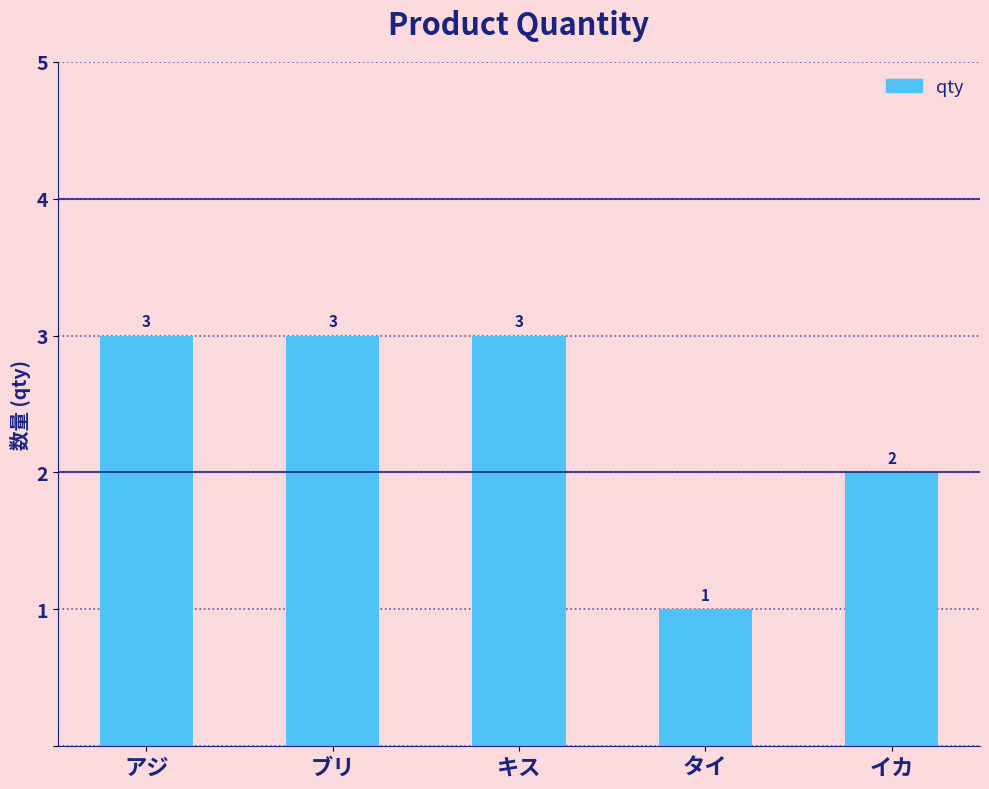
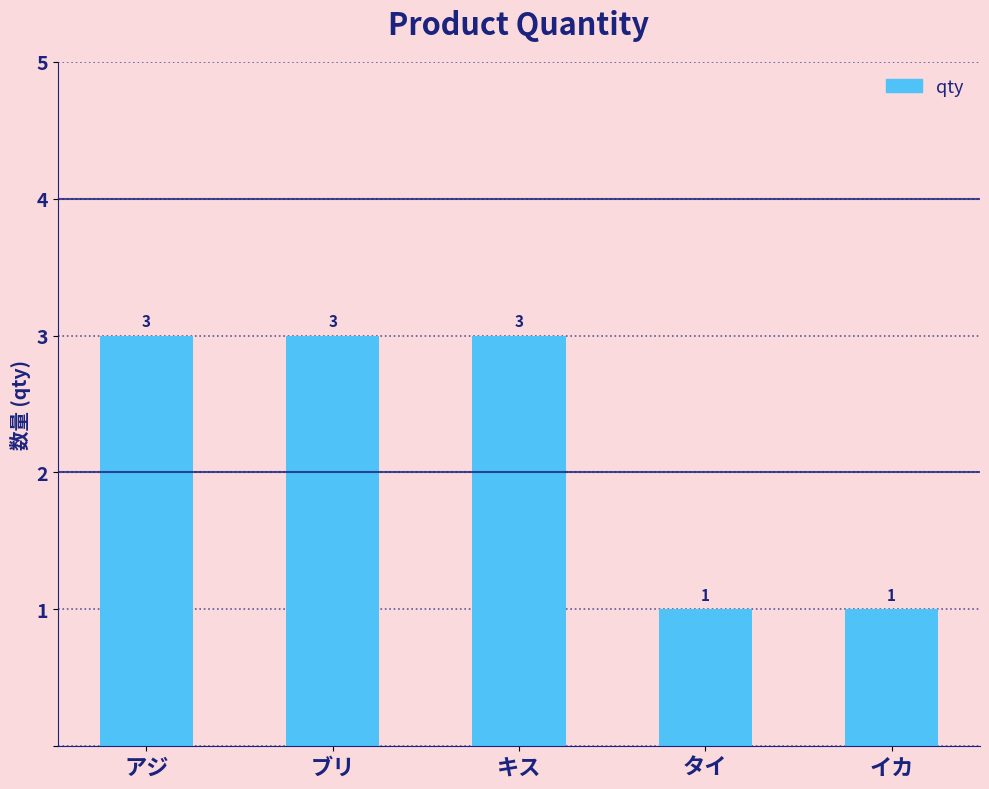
イカ: 2 -> 1
